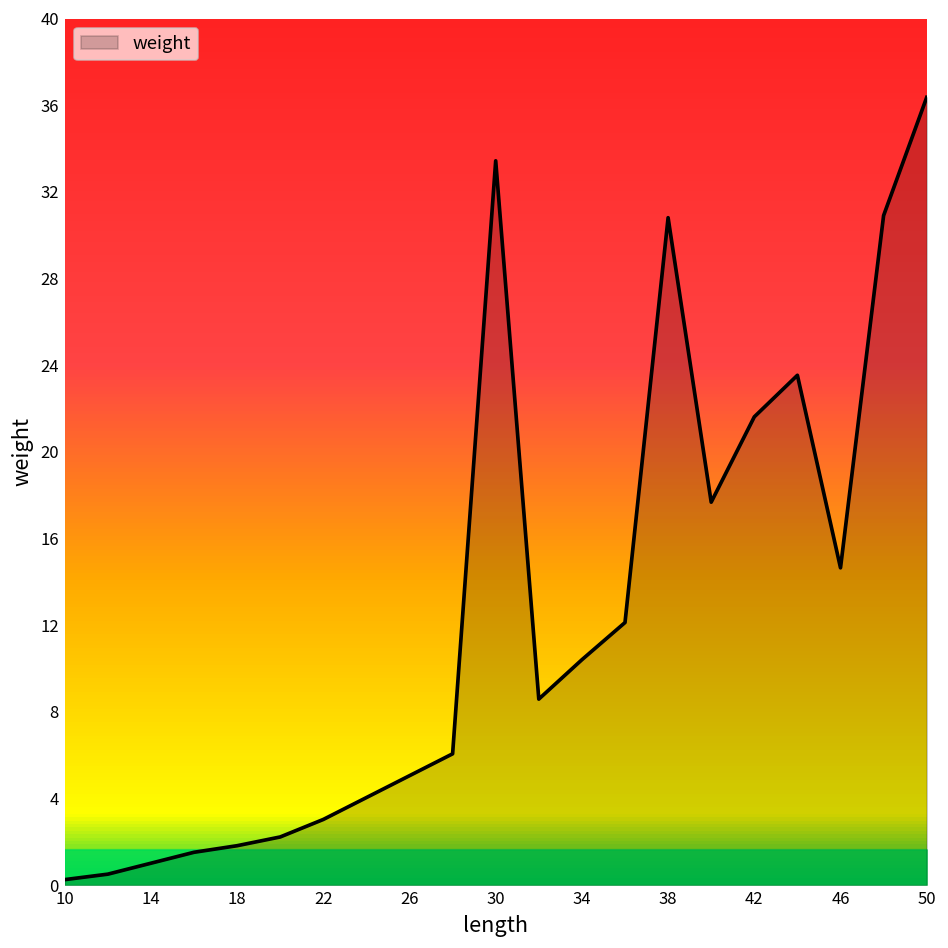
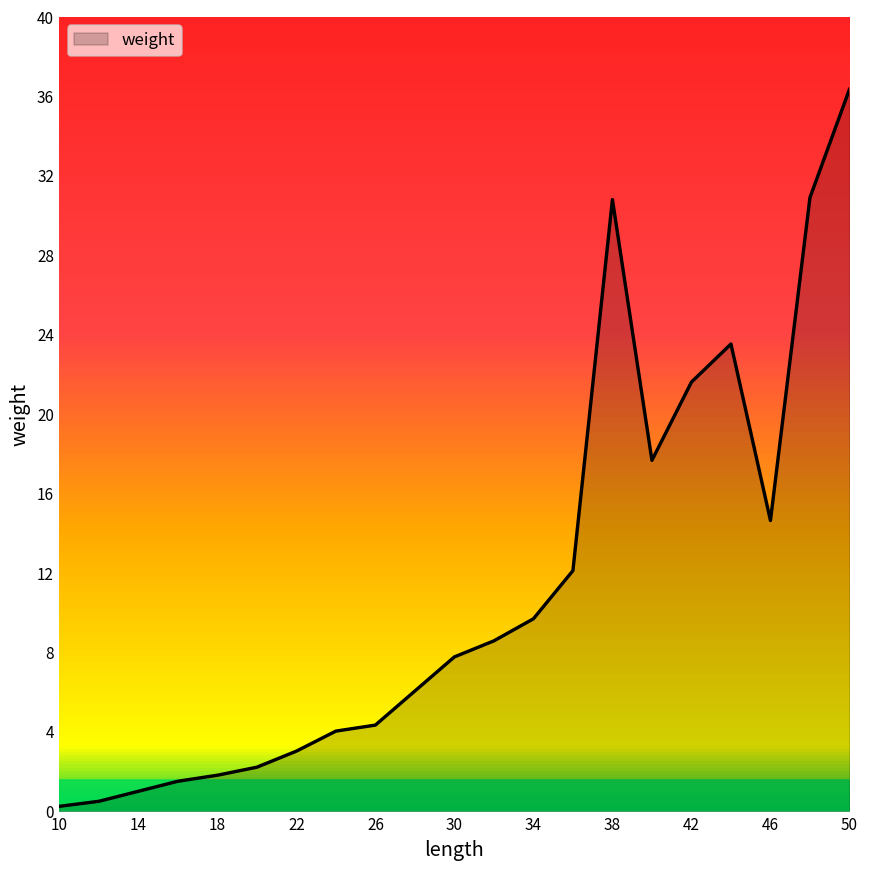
weight, 26: 5.0 -> 4.3
weight, 30: 33.1 -> 7.7
weight, 34: 10.3 -> 9.6
